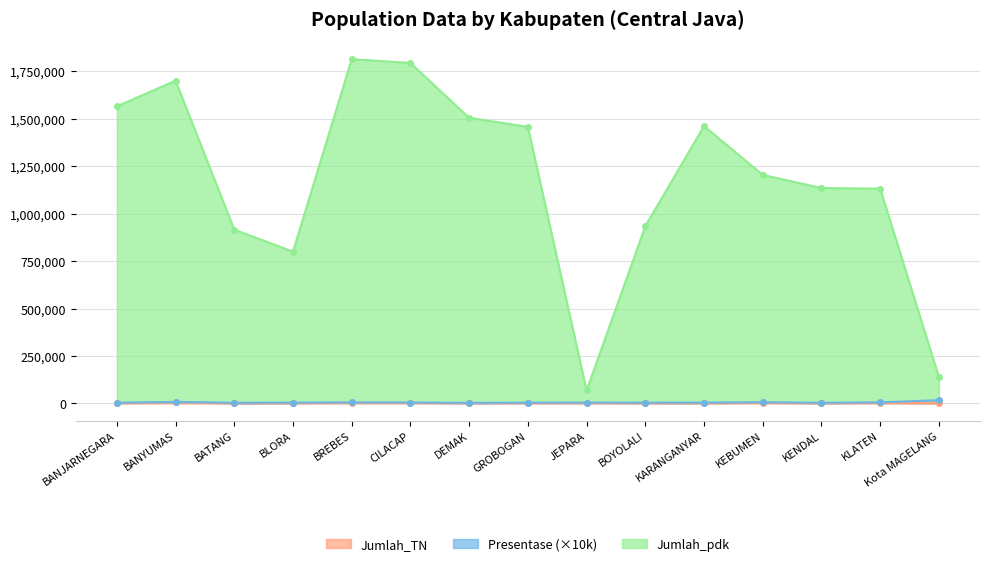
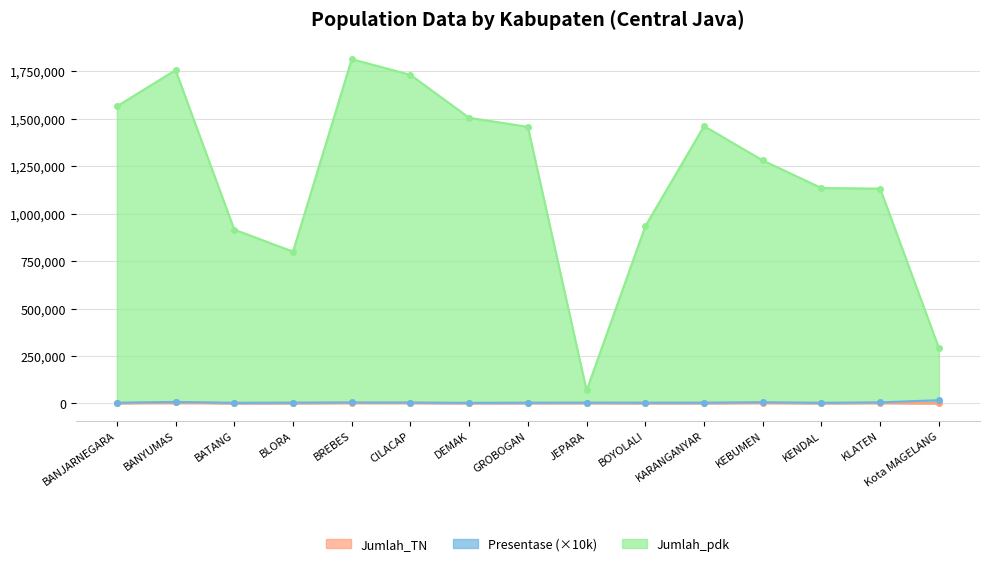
Jumlah_pdk, BANYUMAS: 1,690,000 -> 1,750,000
Jumlah_pdk, CILACAP: 1,790,000 -> 1,730,000
Jumlah_pdk, KEBUMEN: 1,200,000 -> 1,270,000
Jumlah_pdk, Kota MAGELANG: 120,000 -> 270,000
